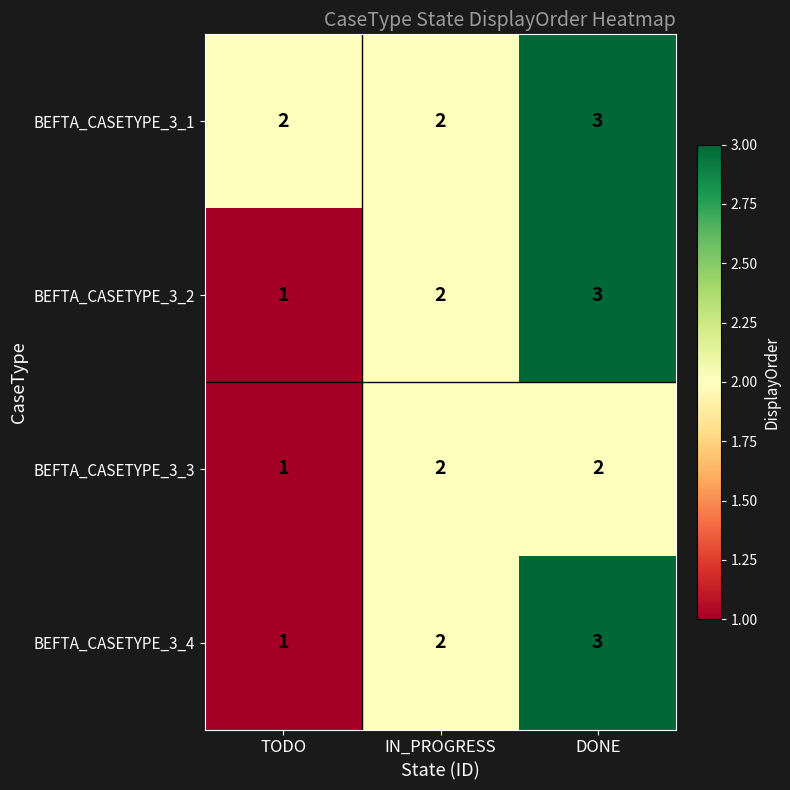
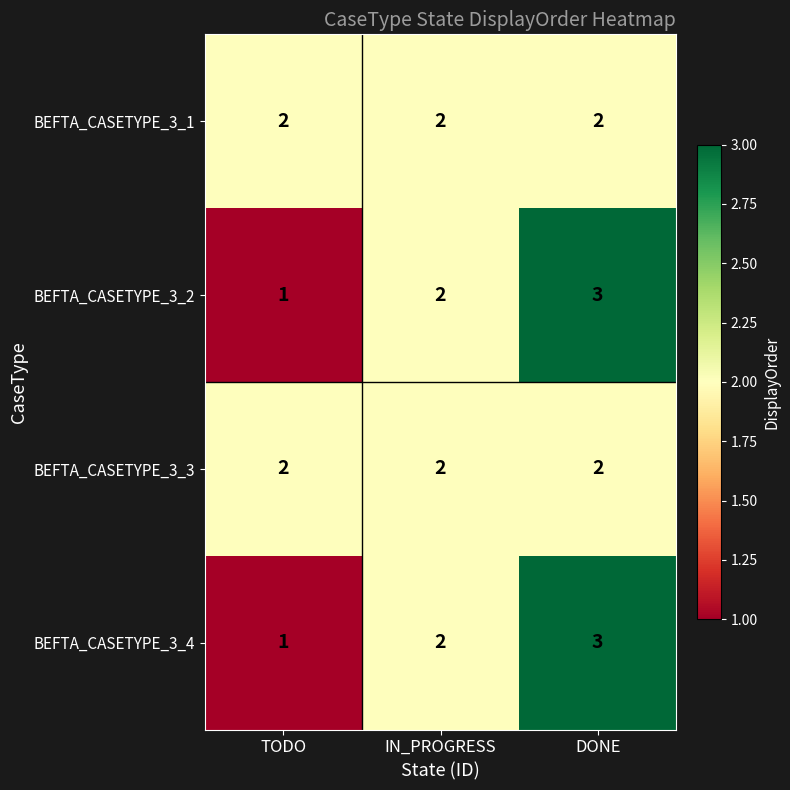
BEFTA_CASETYPE_3_1, DONE: 3 -> 2
BEFTA_CASETYPE_3_3, TODO: 1 -> 2
